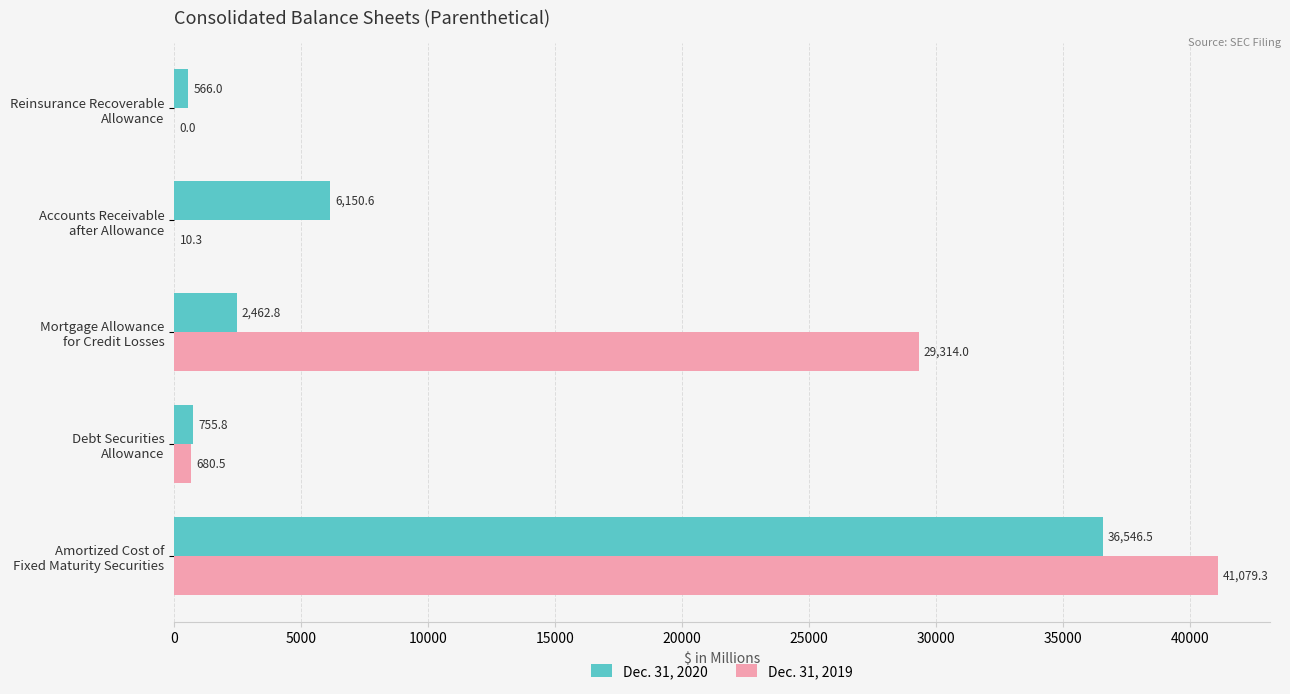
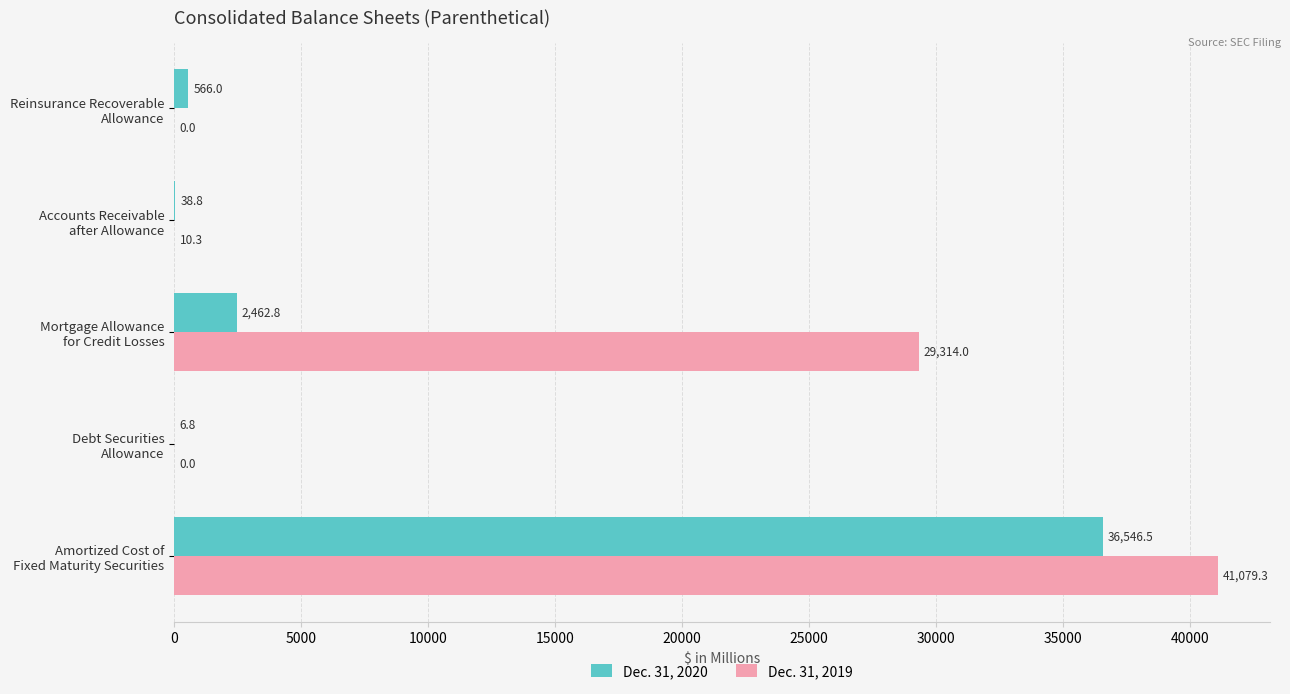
Dec. 31, 2020, Accounts Receivable after Allowance: 6,150.6 -> 38.8
Dec. 31, 2020, Debt Securities Allowance: 755.8 -> 6.8
Dec. 31, 2019, Debt Securities Allowance: 680.5 -> 0.0
